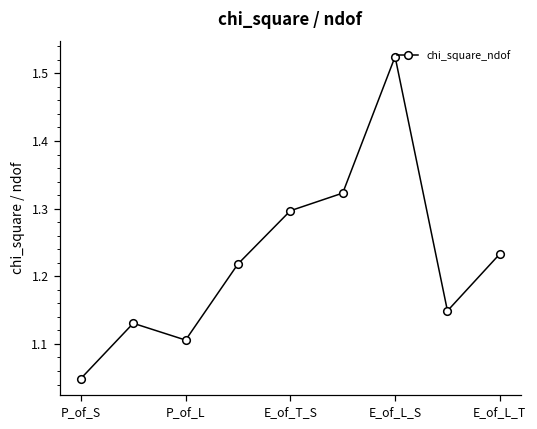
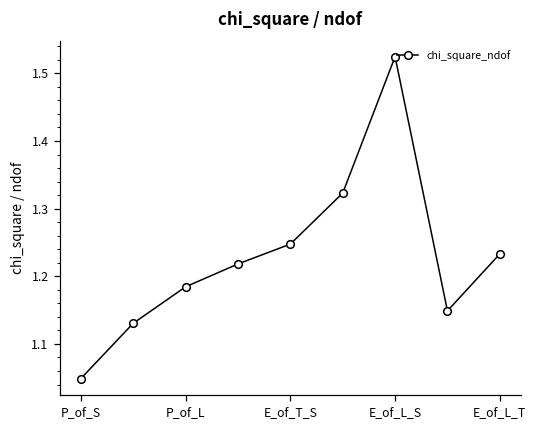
P_of_L: 1.11 -> 1.18
E_of_T_S: 1.30 -> 1.25
